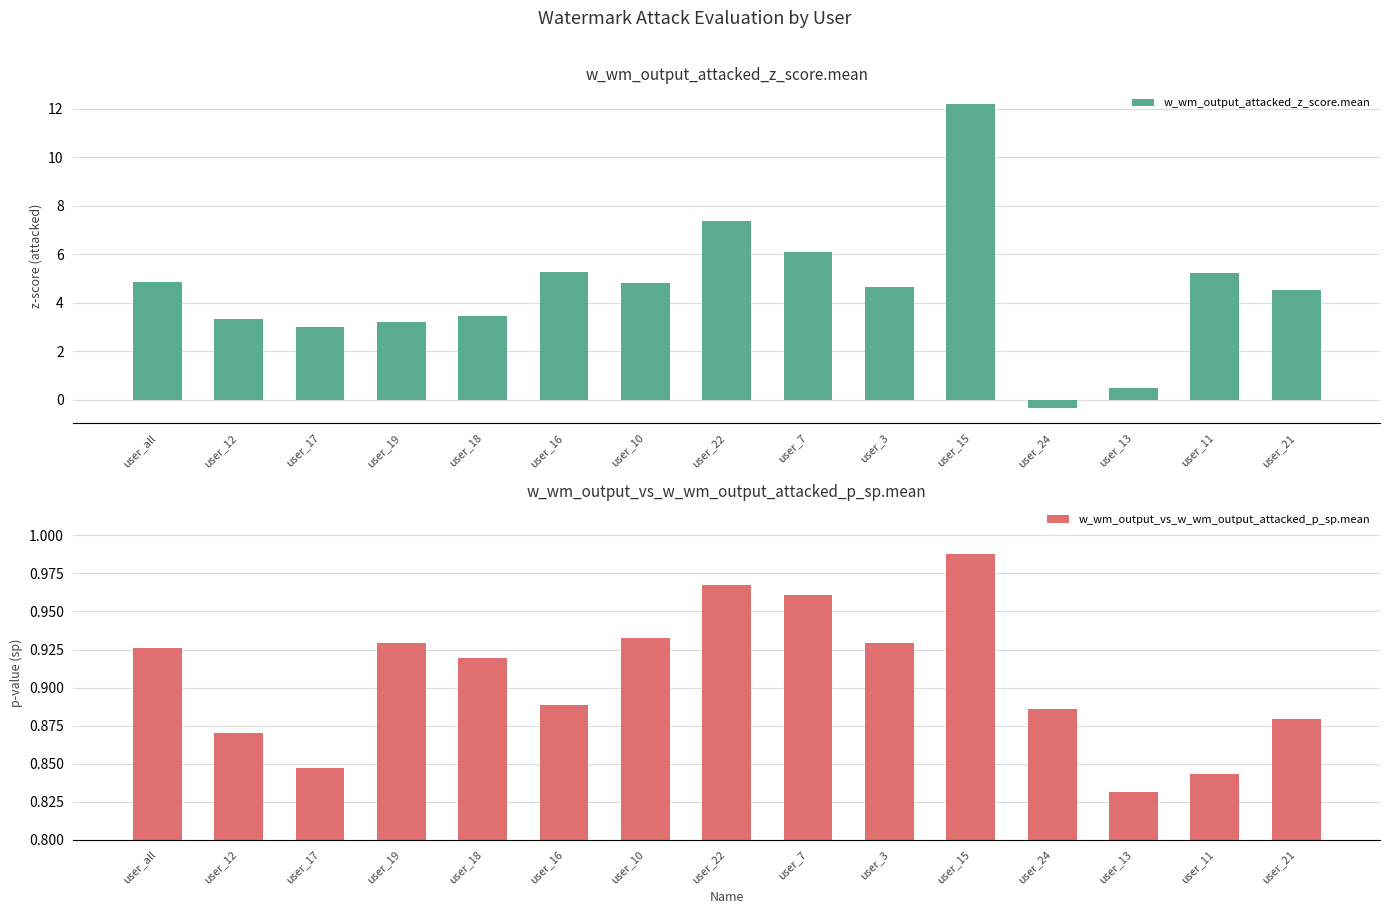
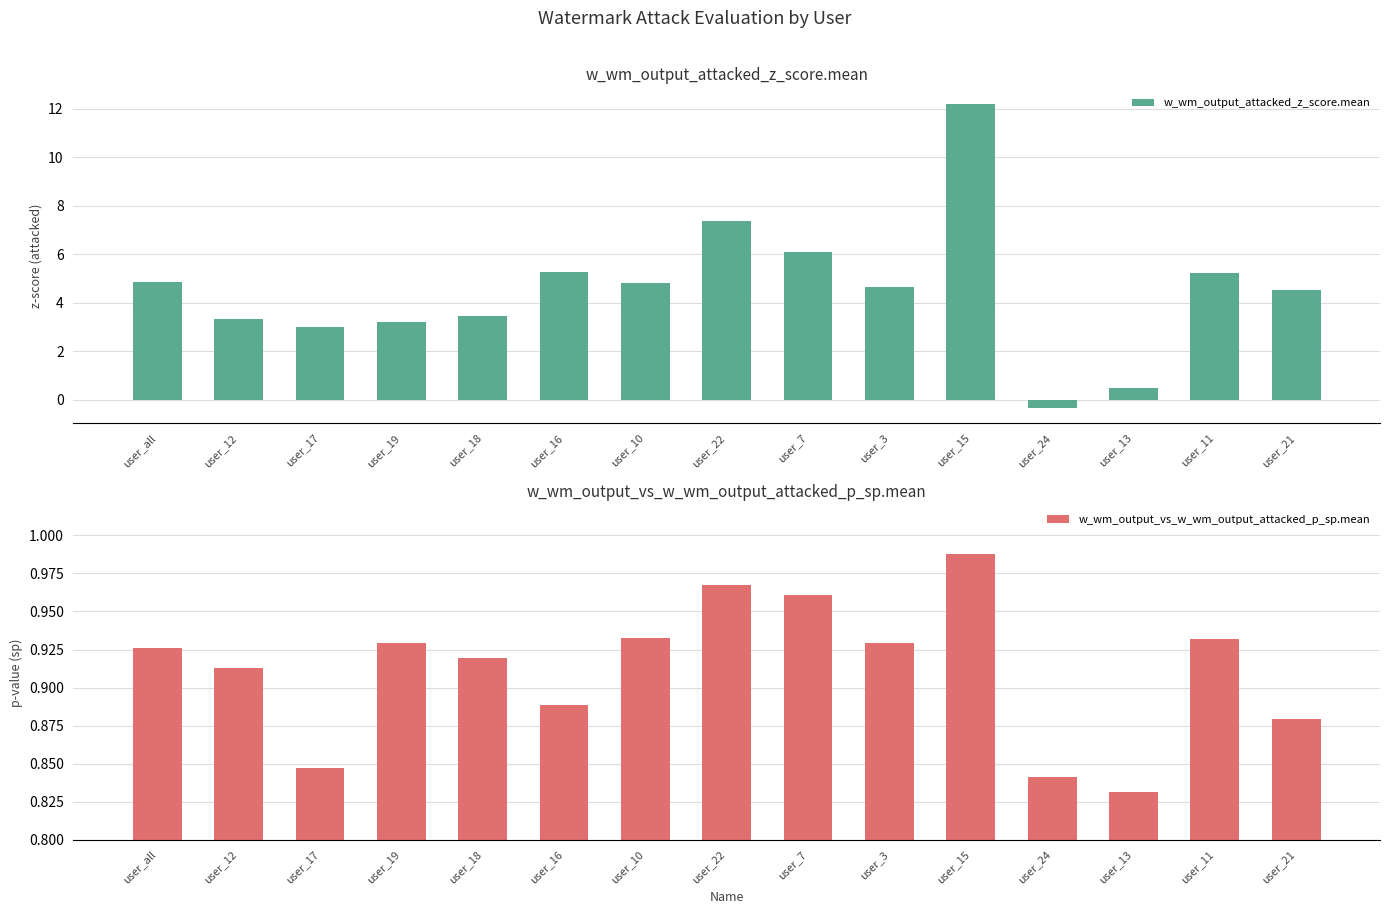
w_wm_output_vs_w_wm_output_attacked_p_sp.mean, user_12: 0.870 -> 0.913
w_wm_output_vs_w_wm_output_attacked_p_sp.mean, user_24: 0.886 -> 0.841
w_wm_output_vs_w_wm_output_attacked_p_sp.mean, user_11: 0.843 -> 0.932
